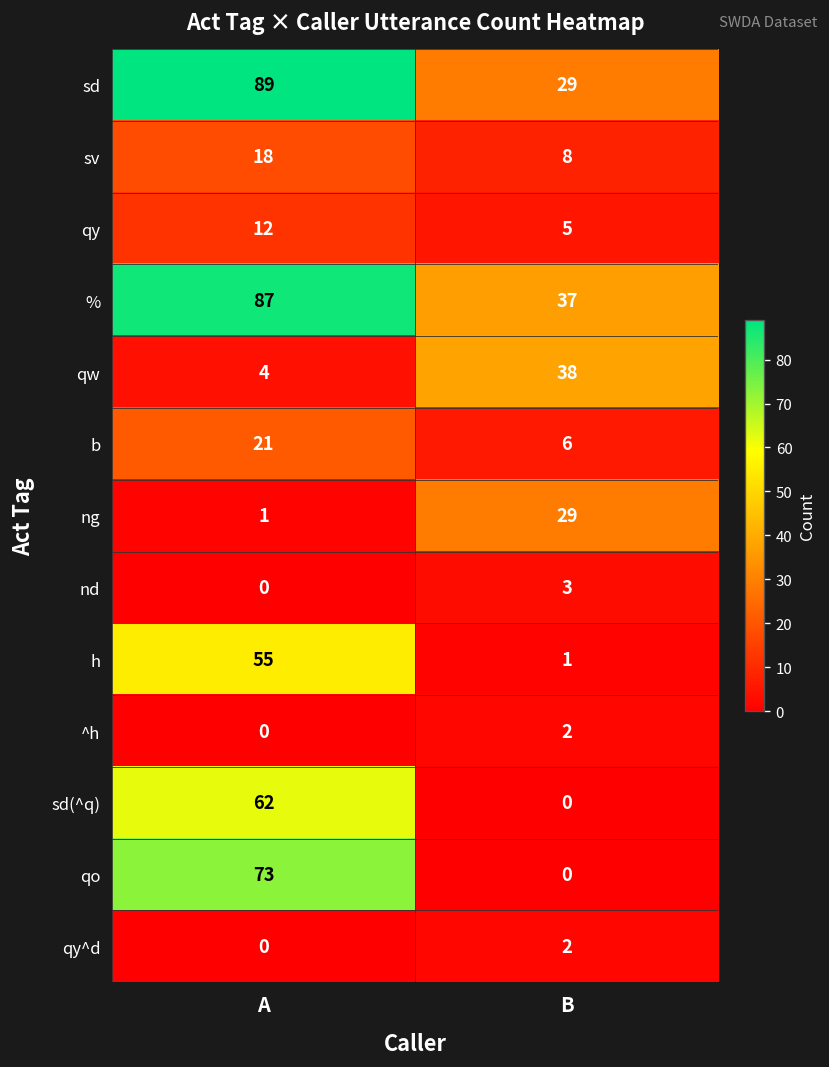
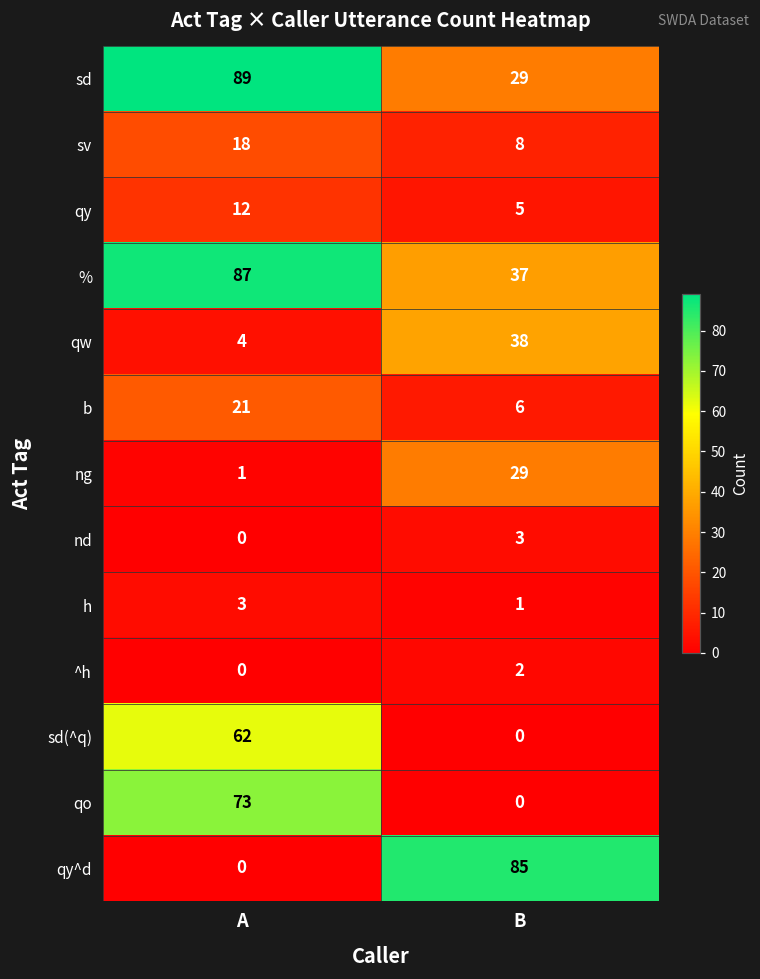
h, A: 55 -> 3
qy^d, B: 2 -> 85
